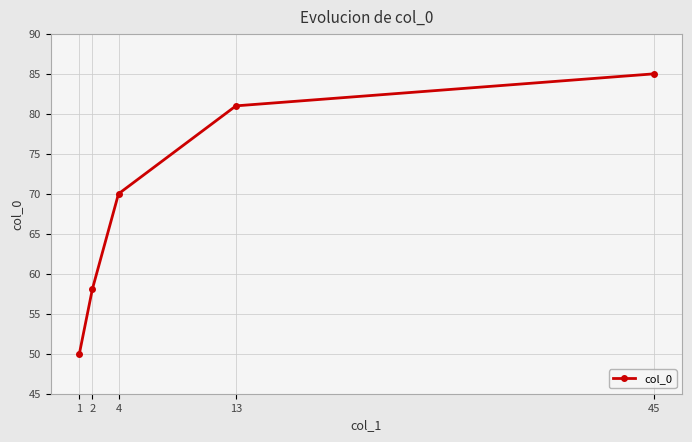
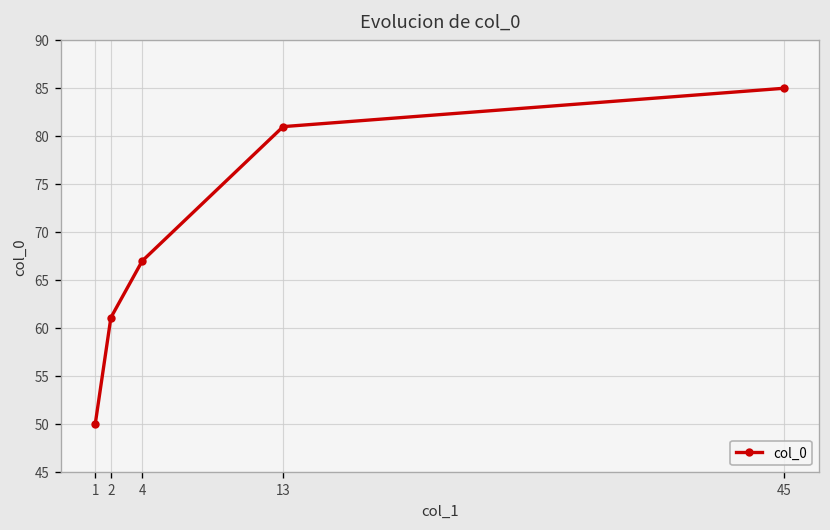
2: 58 -> 61
4: 70 -> 67
